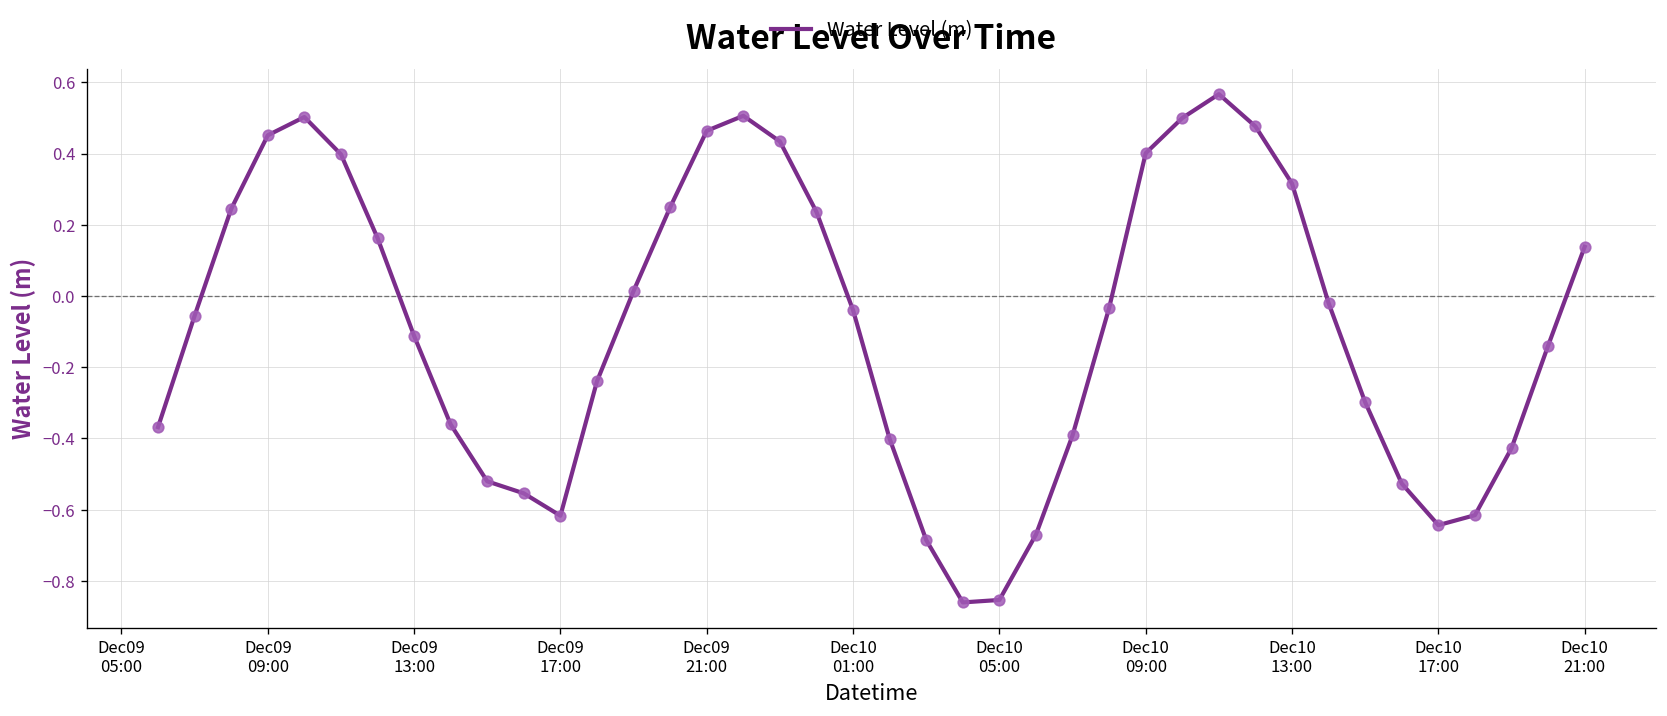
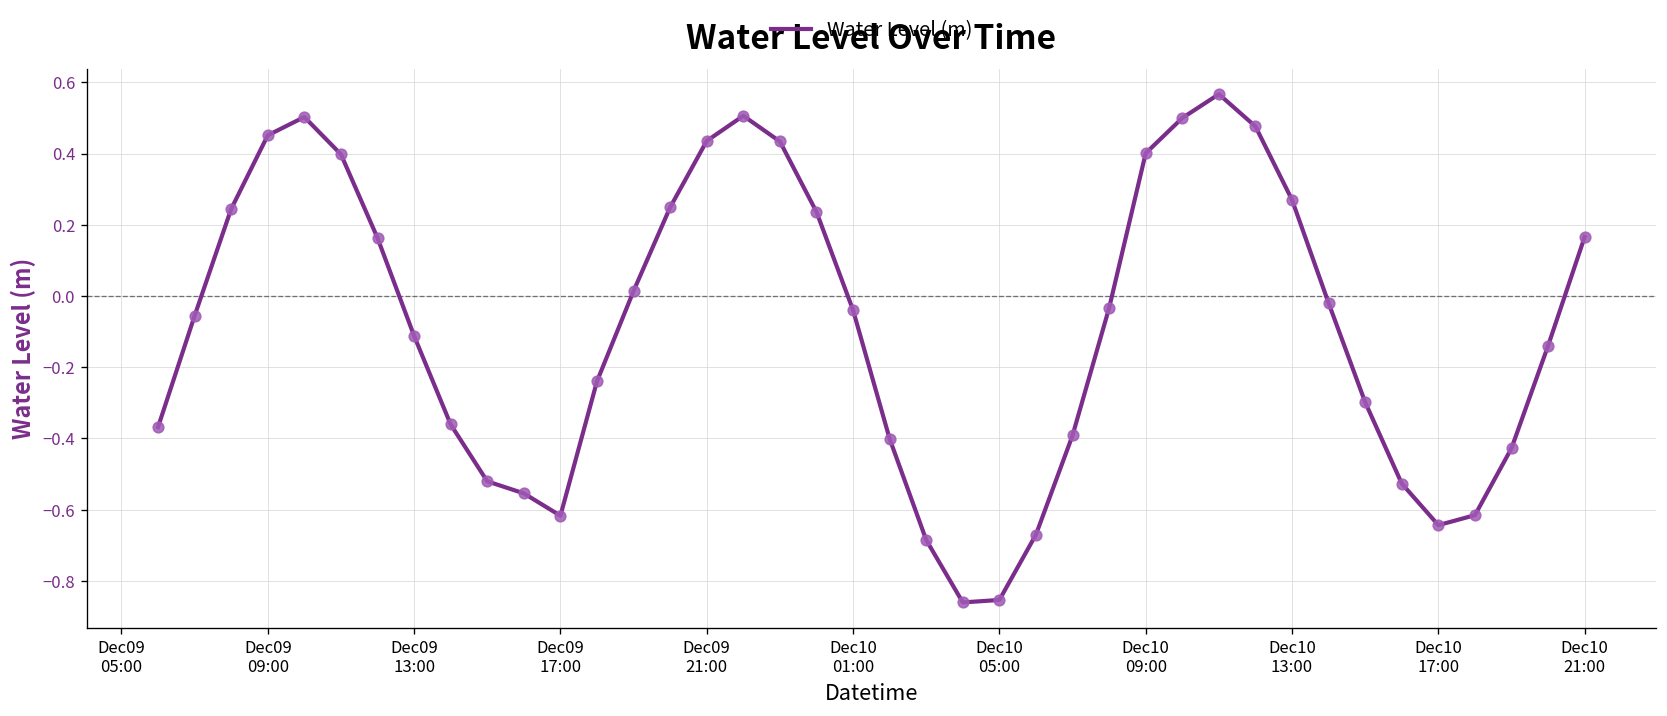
Dec09 21:00: 0.46 -> 0.44
Dec10 13:00: 0.32 -> 0.27
Dec10 21:00: 0.14 -> 0.17
